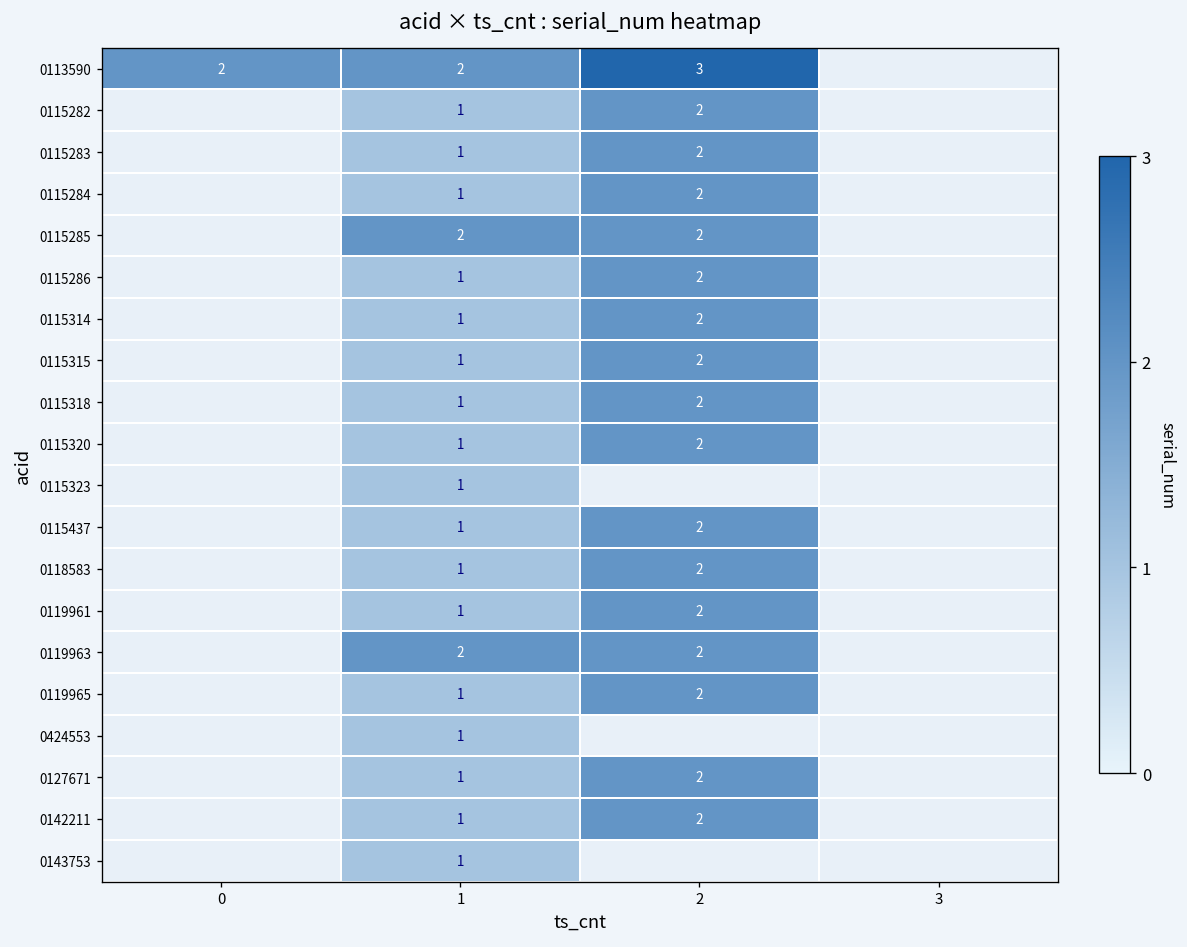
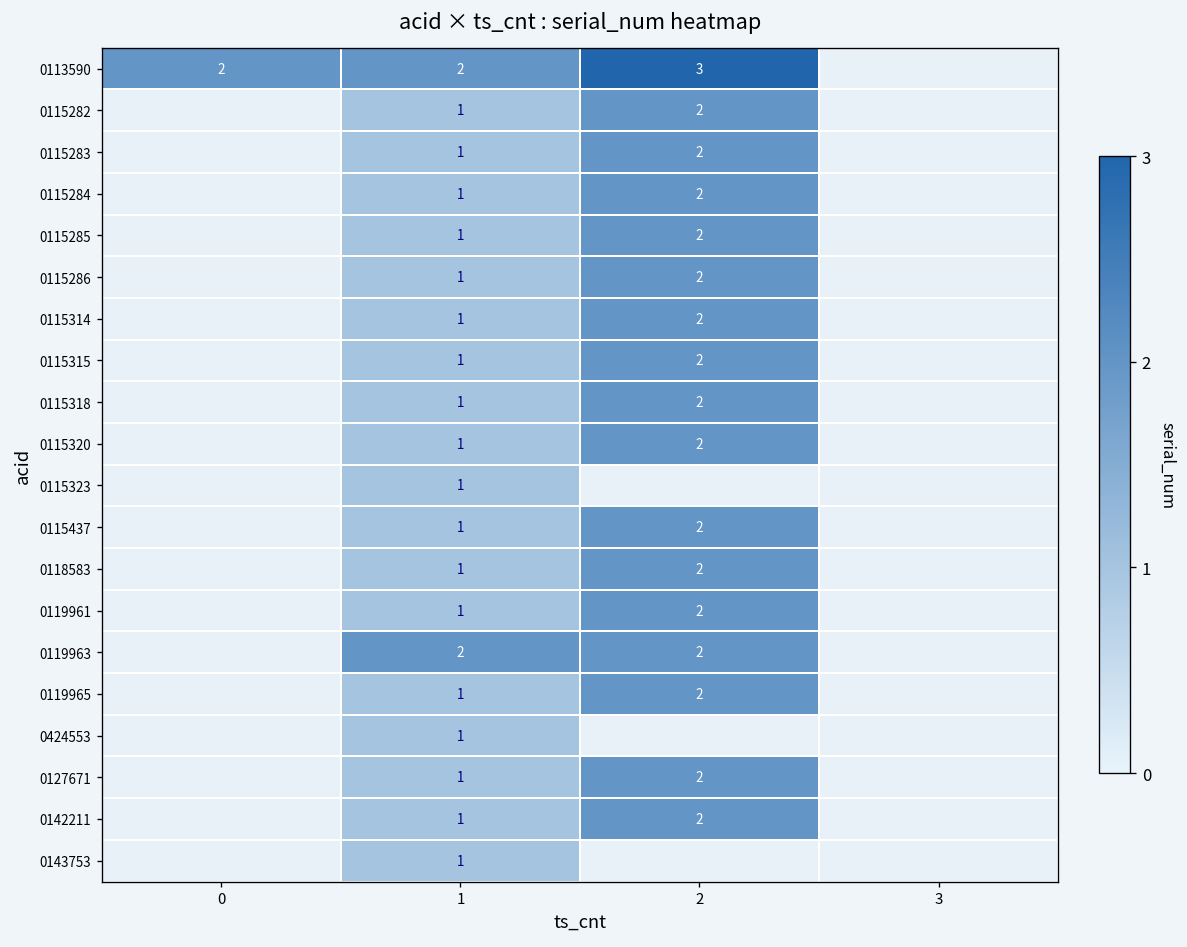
0115285, 1: 2 -> 1
